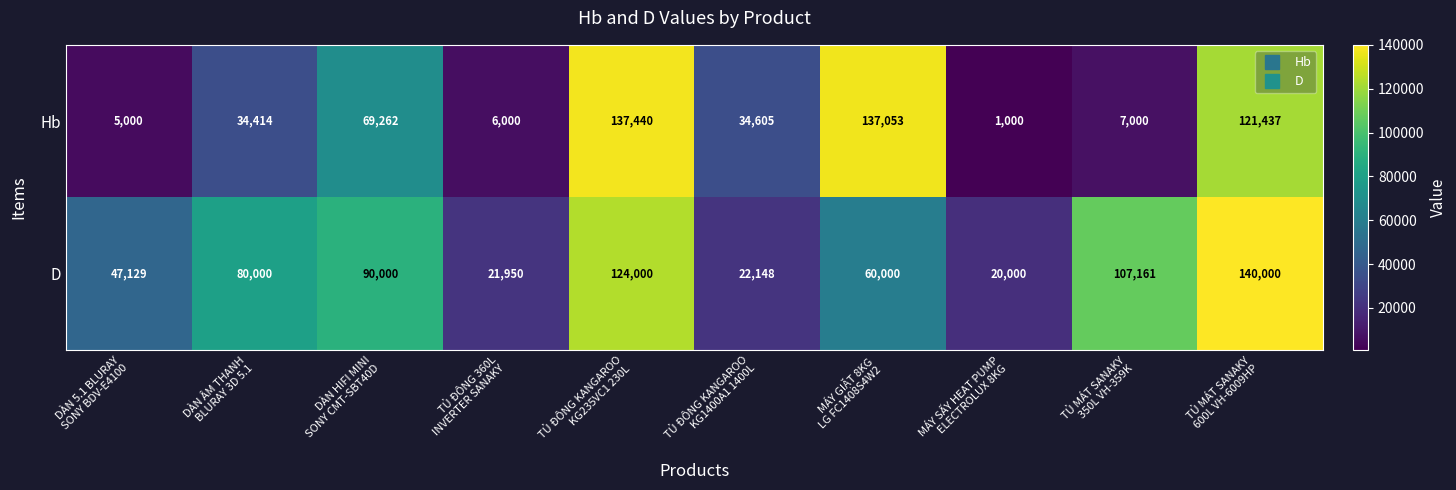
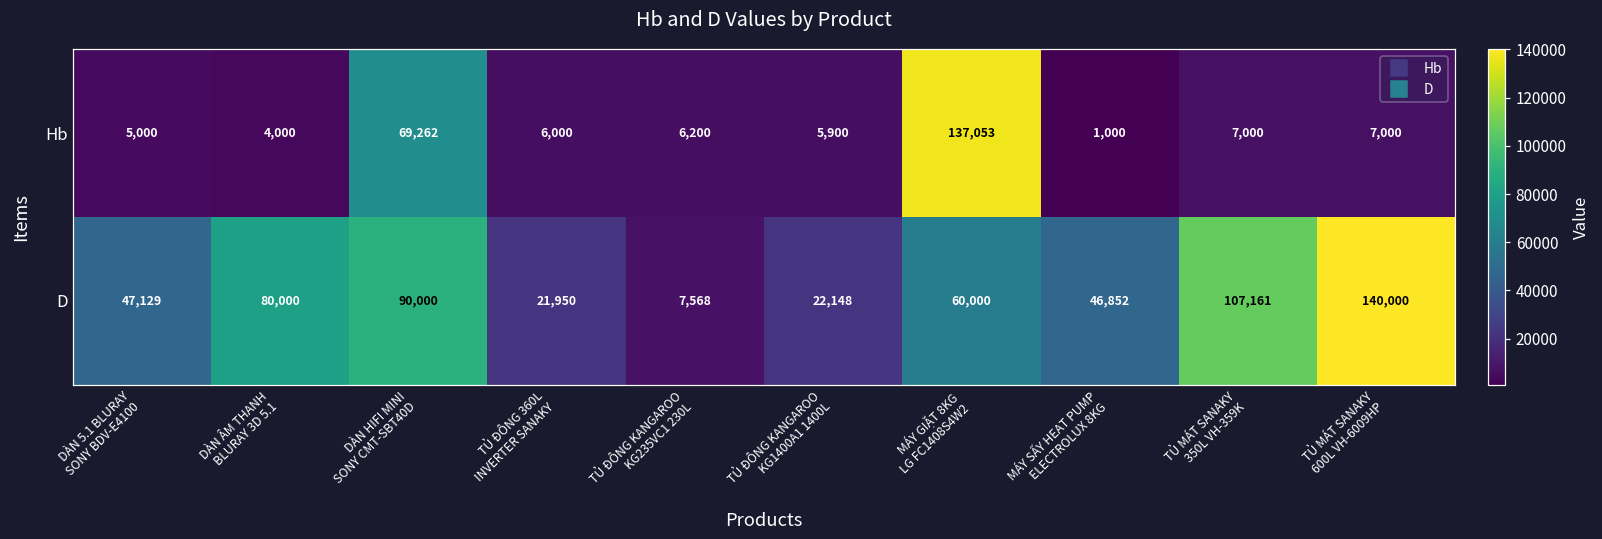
Hb, DÀN ÂM THANH BLURAY 3D 5.1: 34,414 -> 4,000
Hb, TỦ ĐÔNG KANGAROO KG235VC1 230L: 137,440 -> 6,200
Hb, TỦ ĐÔNG KANGAROO KG1400A1 1400L: 34,605 -> 5,900
Hb, TỦ MÁT SANAKY 600L VH-6009HP: 121,437 -> 7,000
D, TỦ ĐÔNG KANGAROO KG235VC1 230L: 124,000 -> 7,568
D, MÁY SẤY HEAT PUMP ELECTROLUX 8KG: 20,000 -> 46,852
